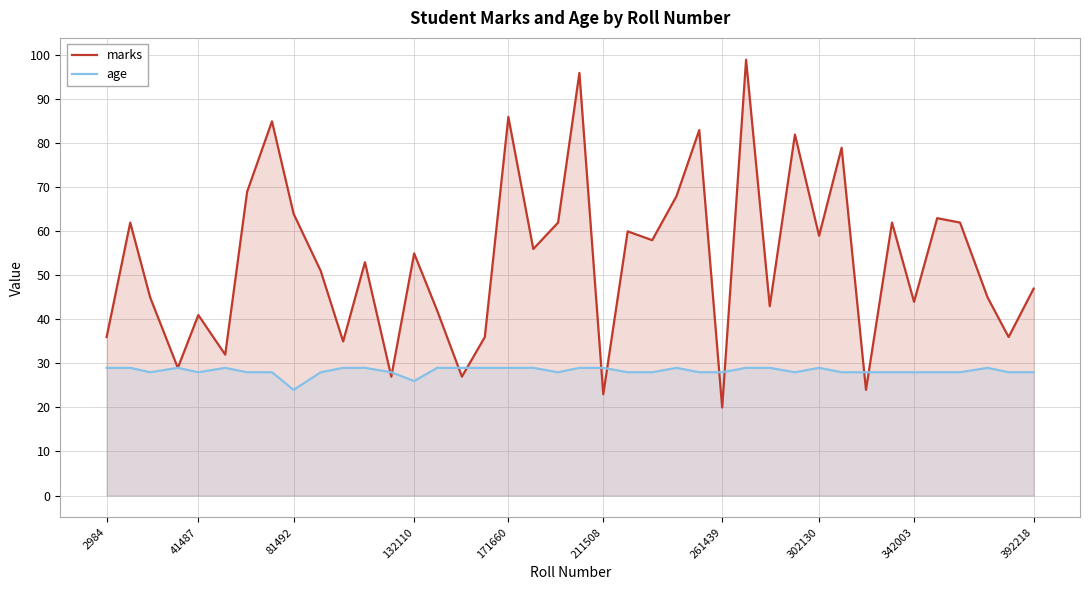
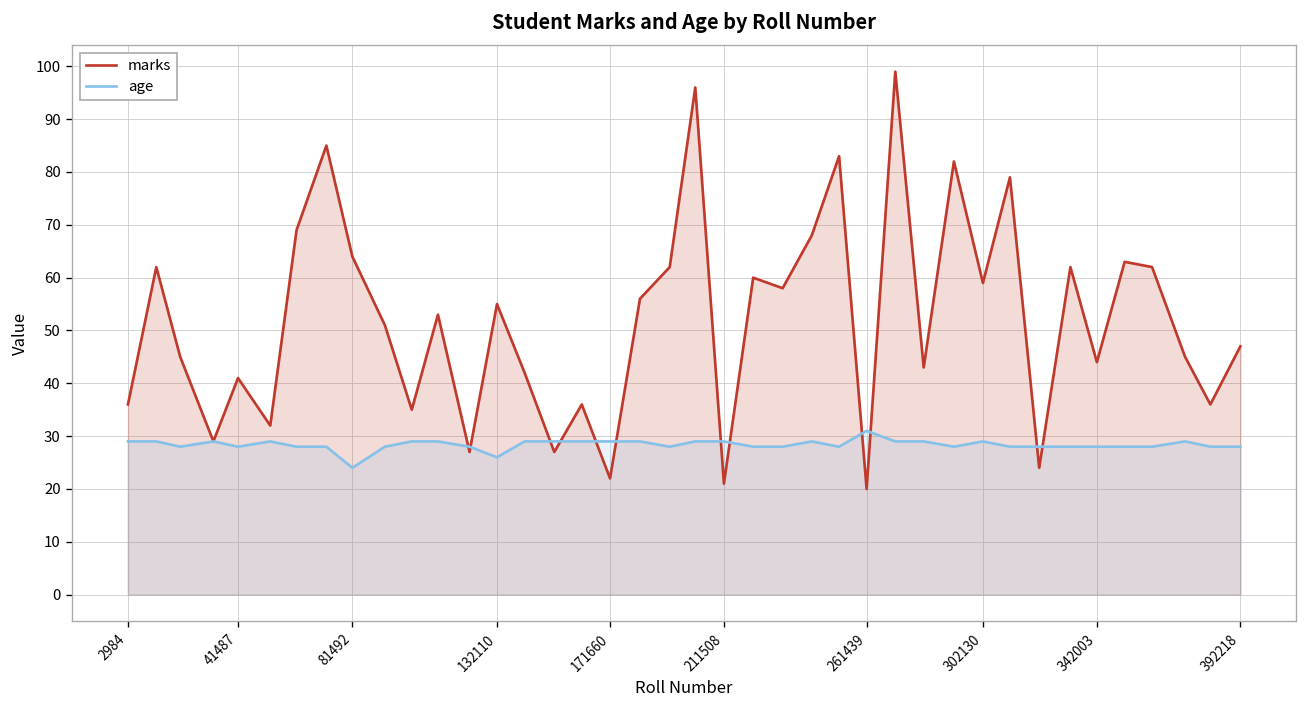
marks, 171660: 86 -> 22
marks, 211508: 23 -> 21
age, 261439: 28 -> 31
